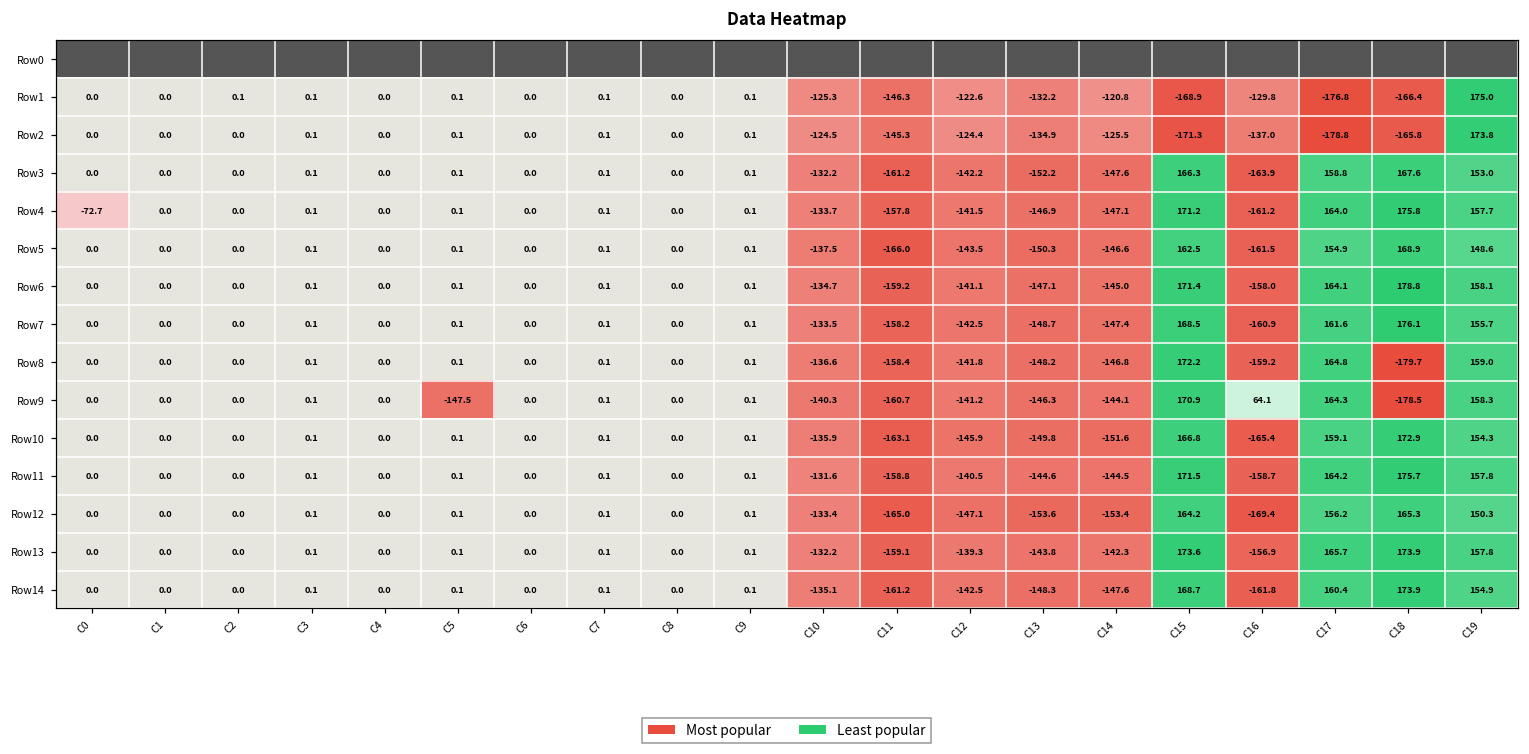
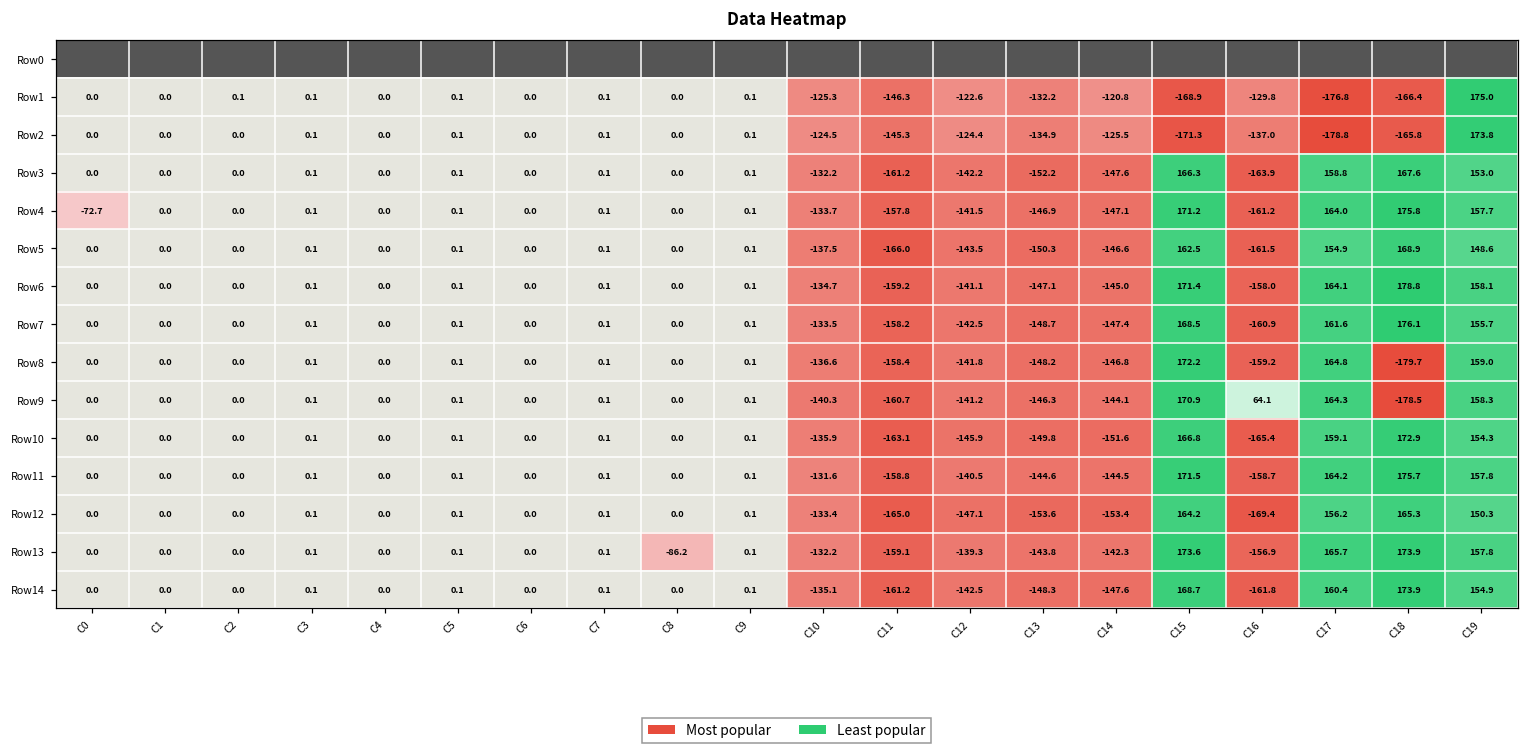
Row9, C5: -147.5 -> 0.1
Row13, C8: 0.0 -> -86.2
